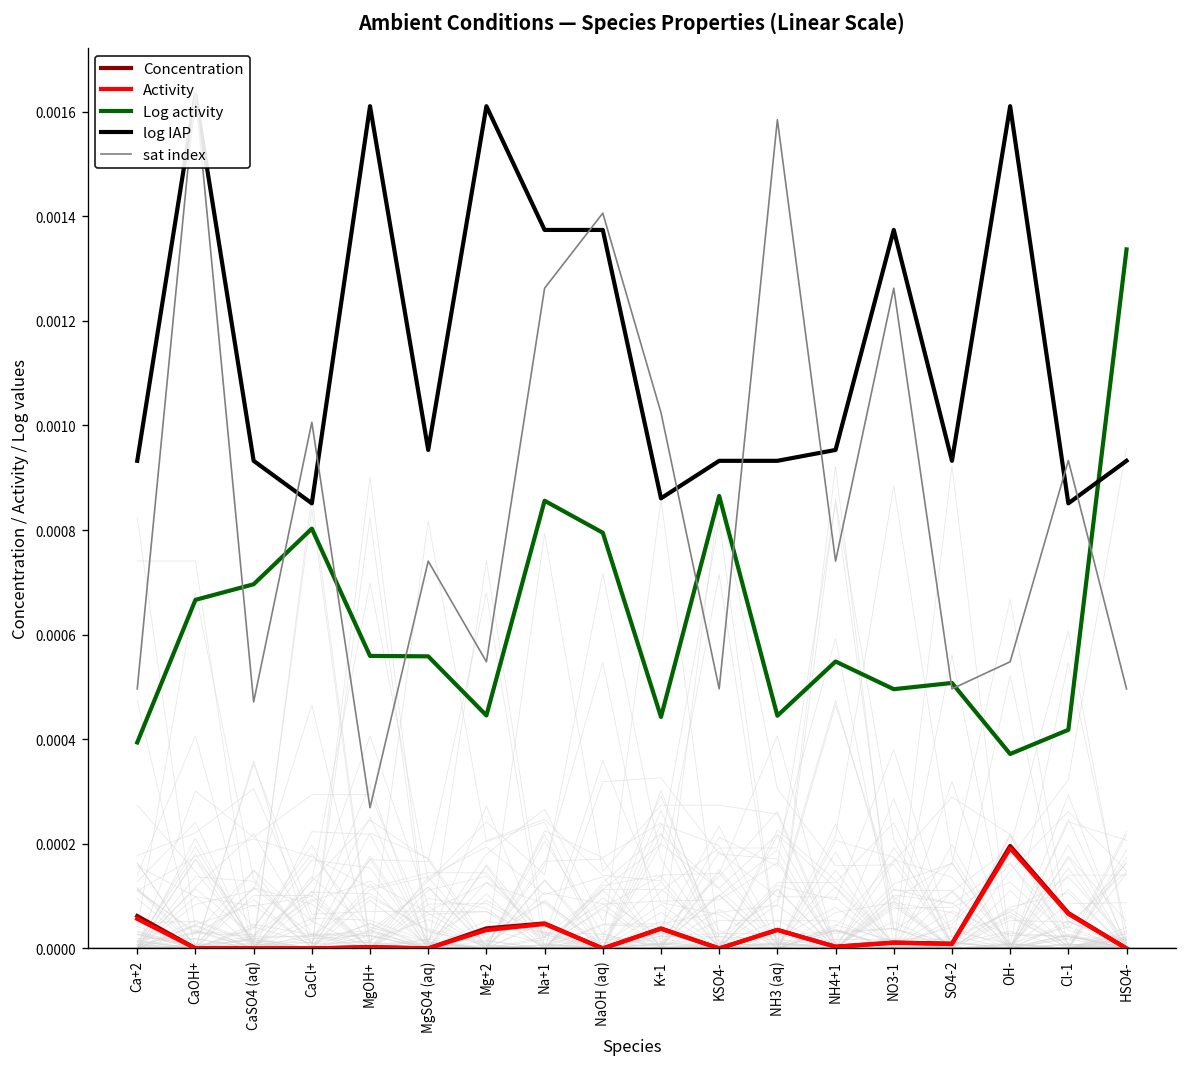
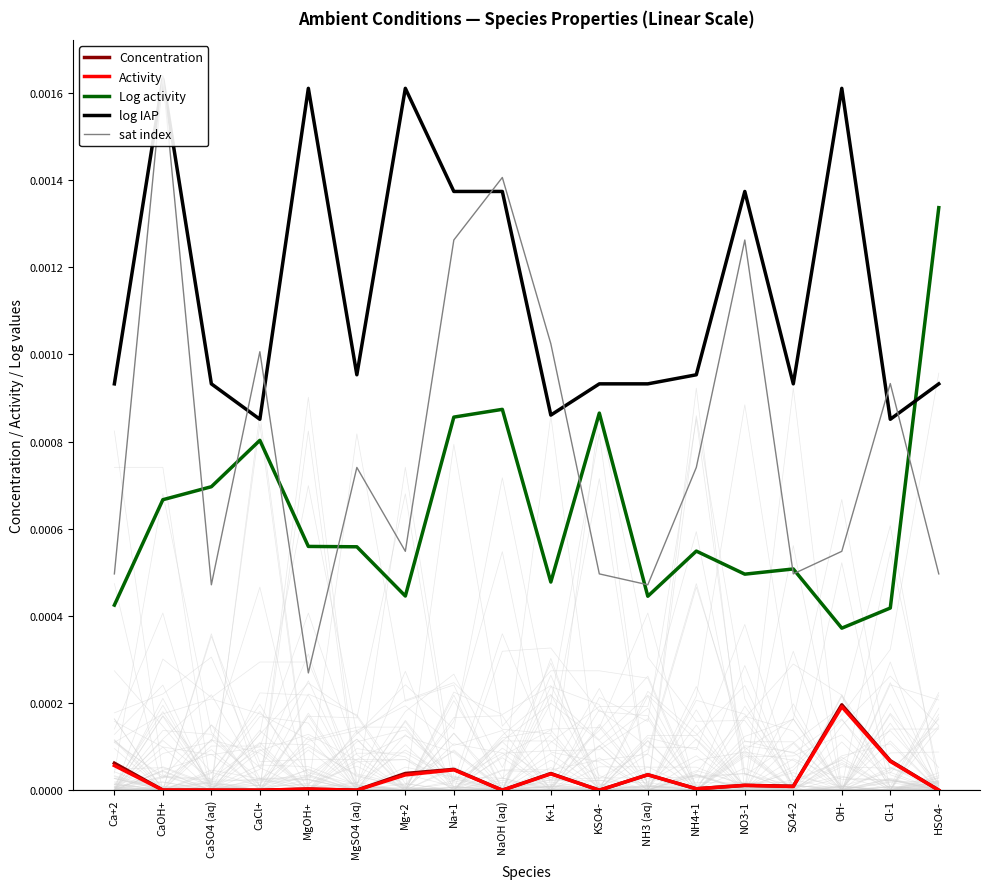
Log activity, Ca+2: 0.00039 -> 0.00042
Log activity, NaOH (aq): 0.00079 -> 0.00087
Log activity, K+1: 0.00044 -> 0.00048
sat index, NH3 (aq): 0.00158 -> 0.00047
